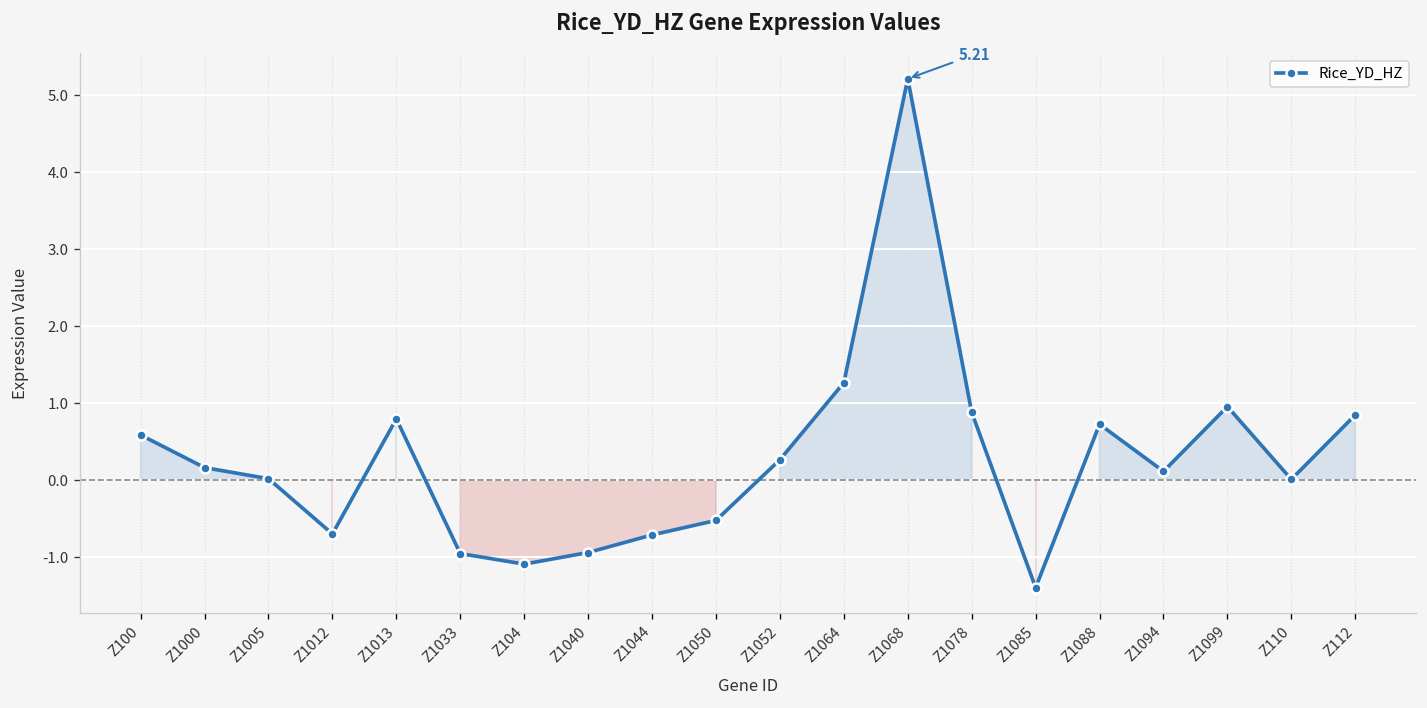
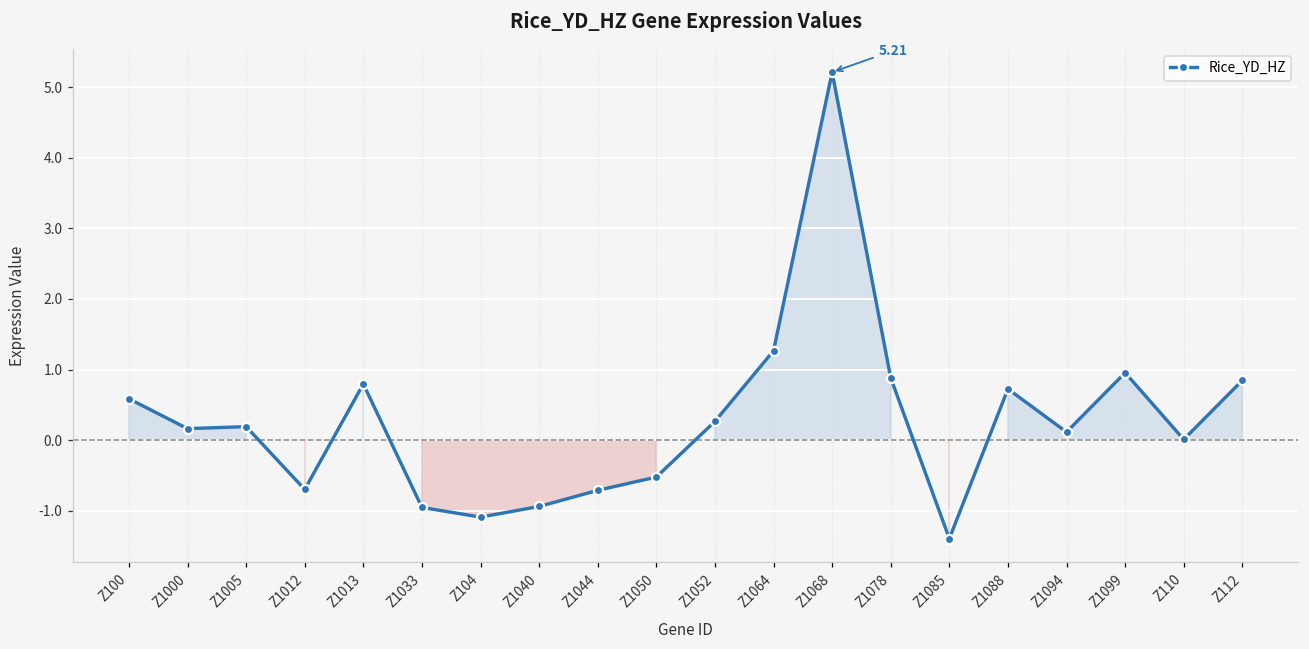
Z1005: 0.0 -> 0.2
